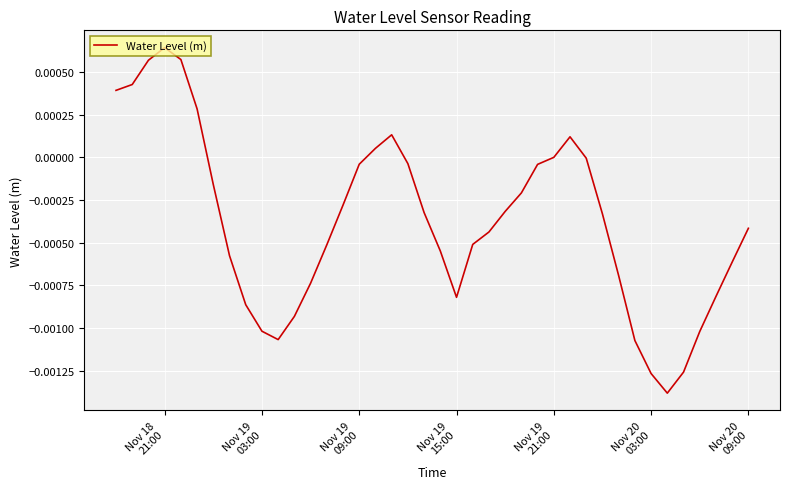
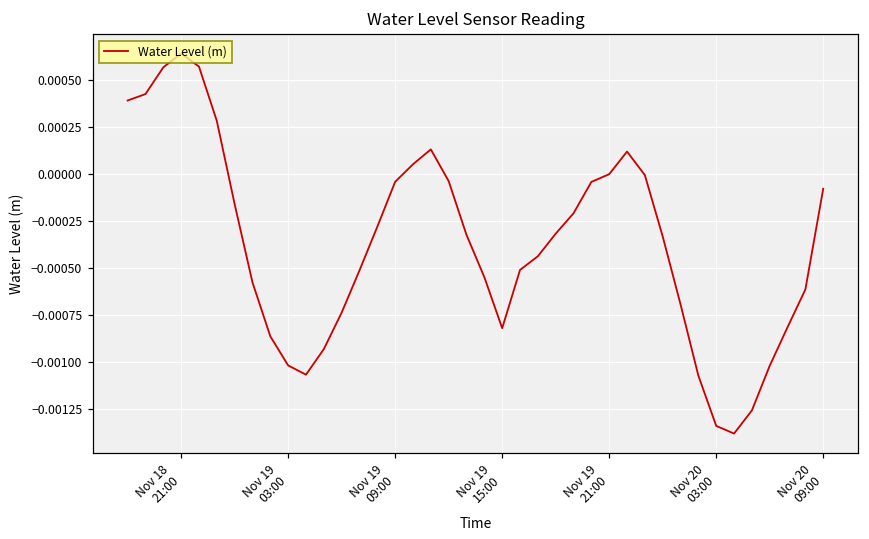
Nov 20 03:00: -0.00127 -> -0.00134
Nov 20 09:00: -0.00042 -> -0.00008
